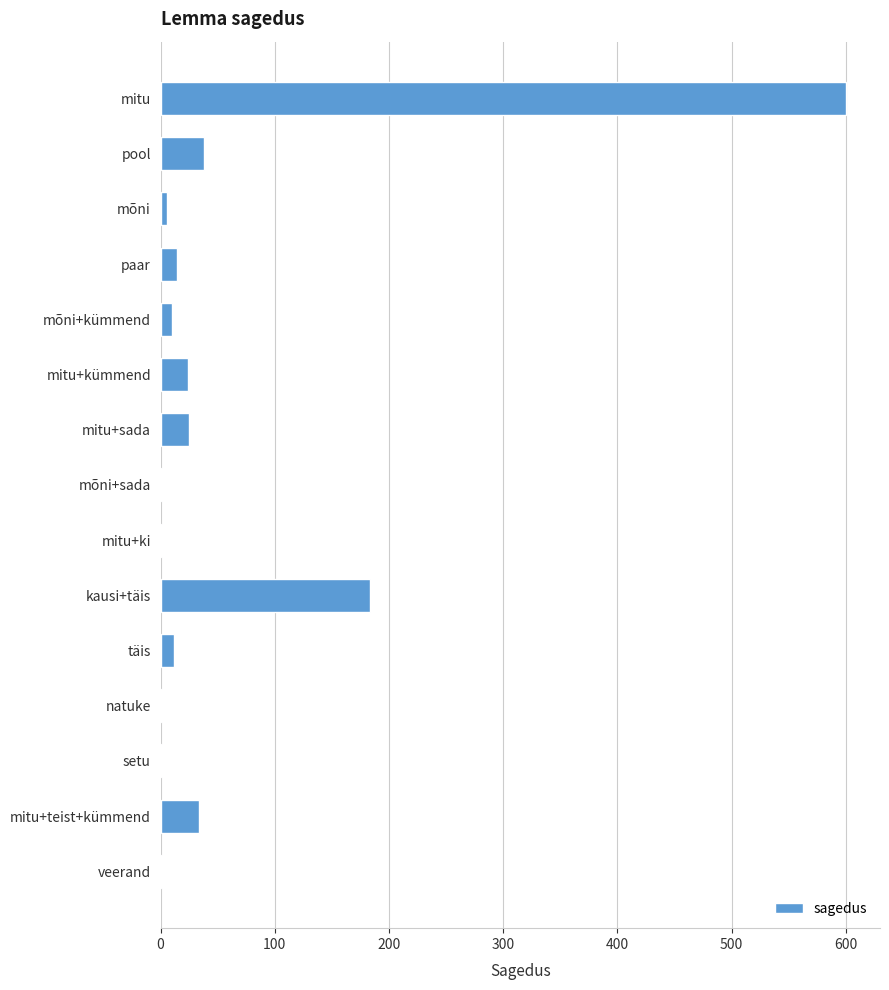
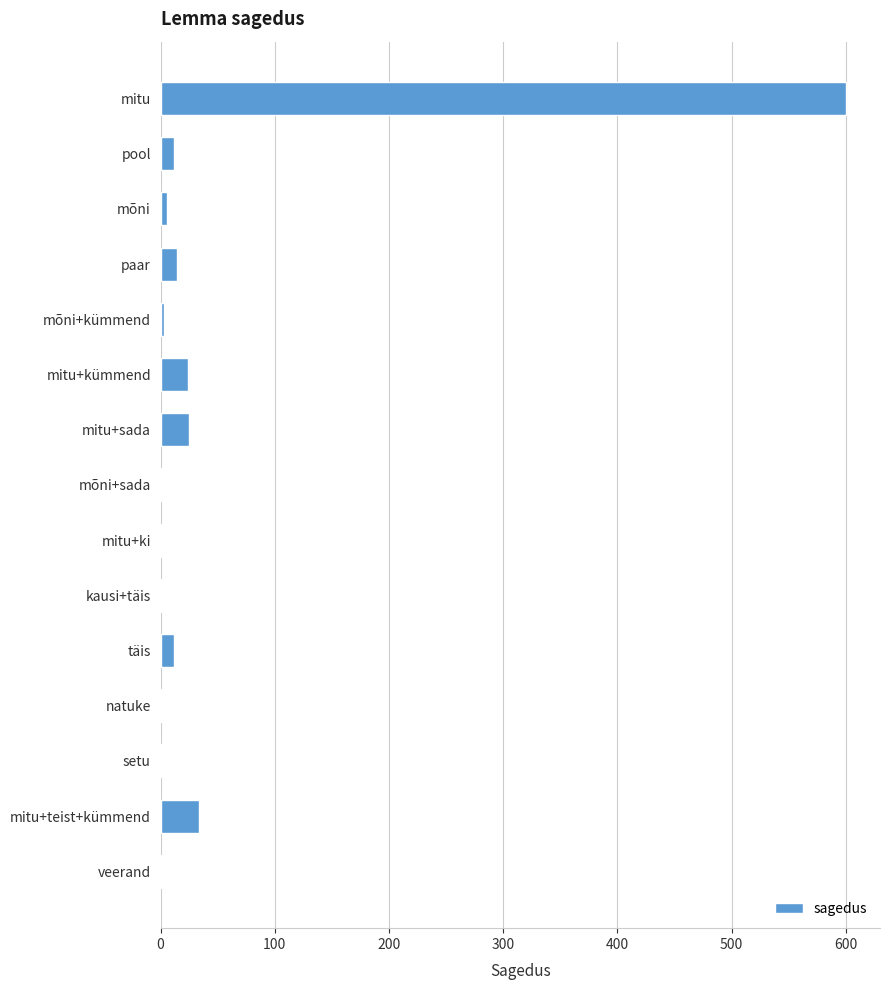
pool: 38 -> 12
mõni+kümmend: 10 -> 3
kausi+täis: 183 -> 1
